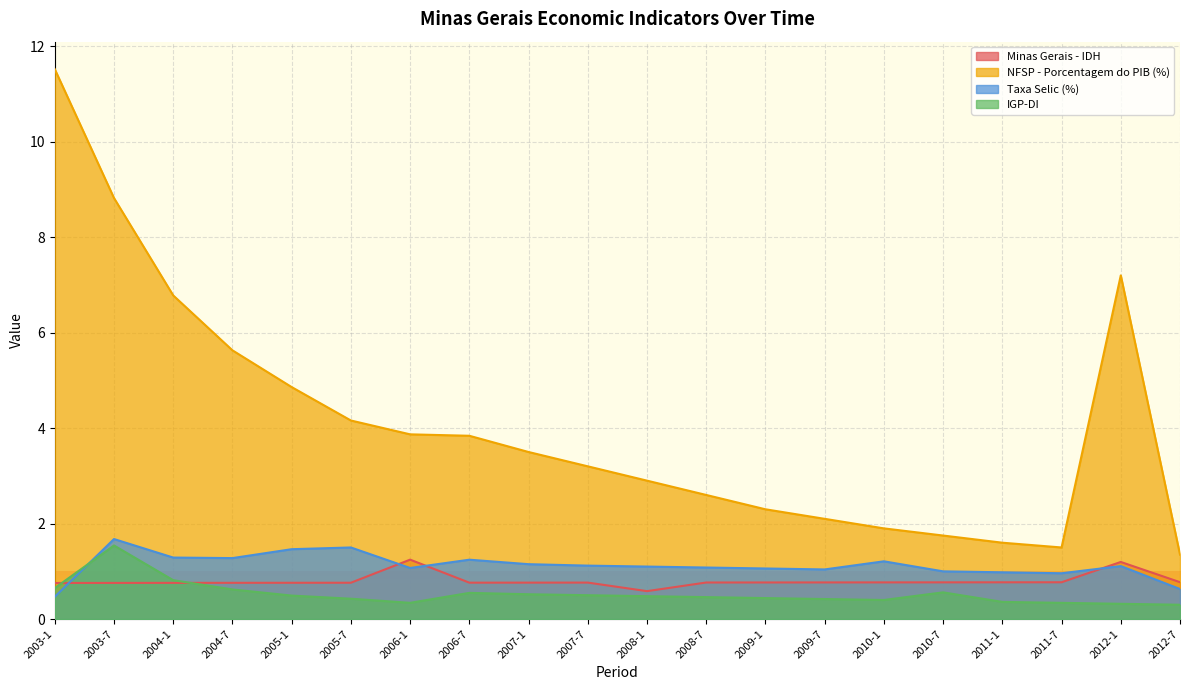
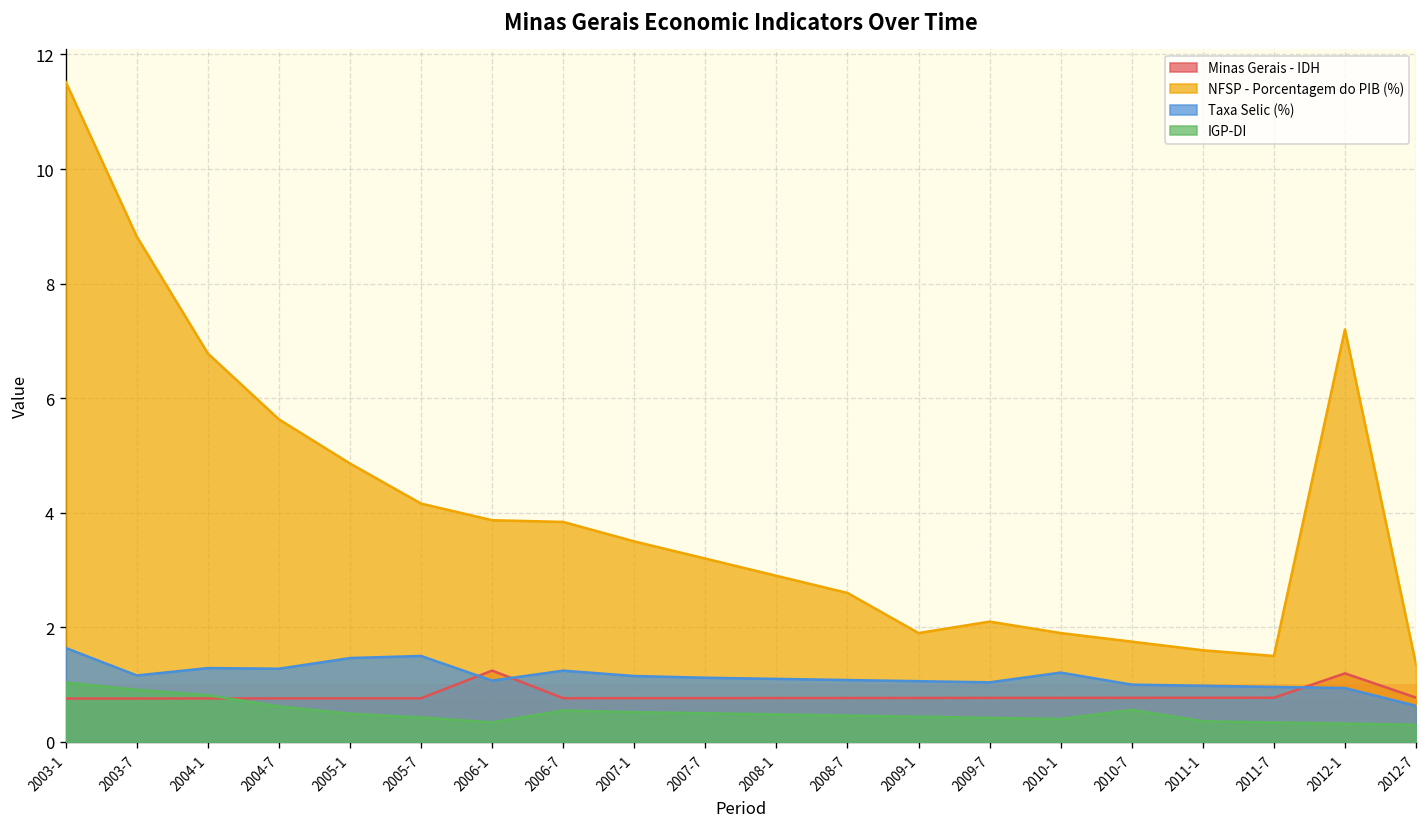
Taxa Selic (%), 2003-1: 0.5 -> 1.6
IGP-DI, 2003-1: 0.6 -> 1.0
Taxa Selic (%), 2003-7: 1.7 -> 1.2
IGP-DI, 2003-7: 1.5 -> 0.9
Minas Gerais - IDH, 2008-1: 0.6 -> 0.8
NFSP - Porcentagem do PIB (%), 2009-1: 2.3 -> 1.9
Taxa Selic (%), 2012-1: 1.1 -> 0.9
